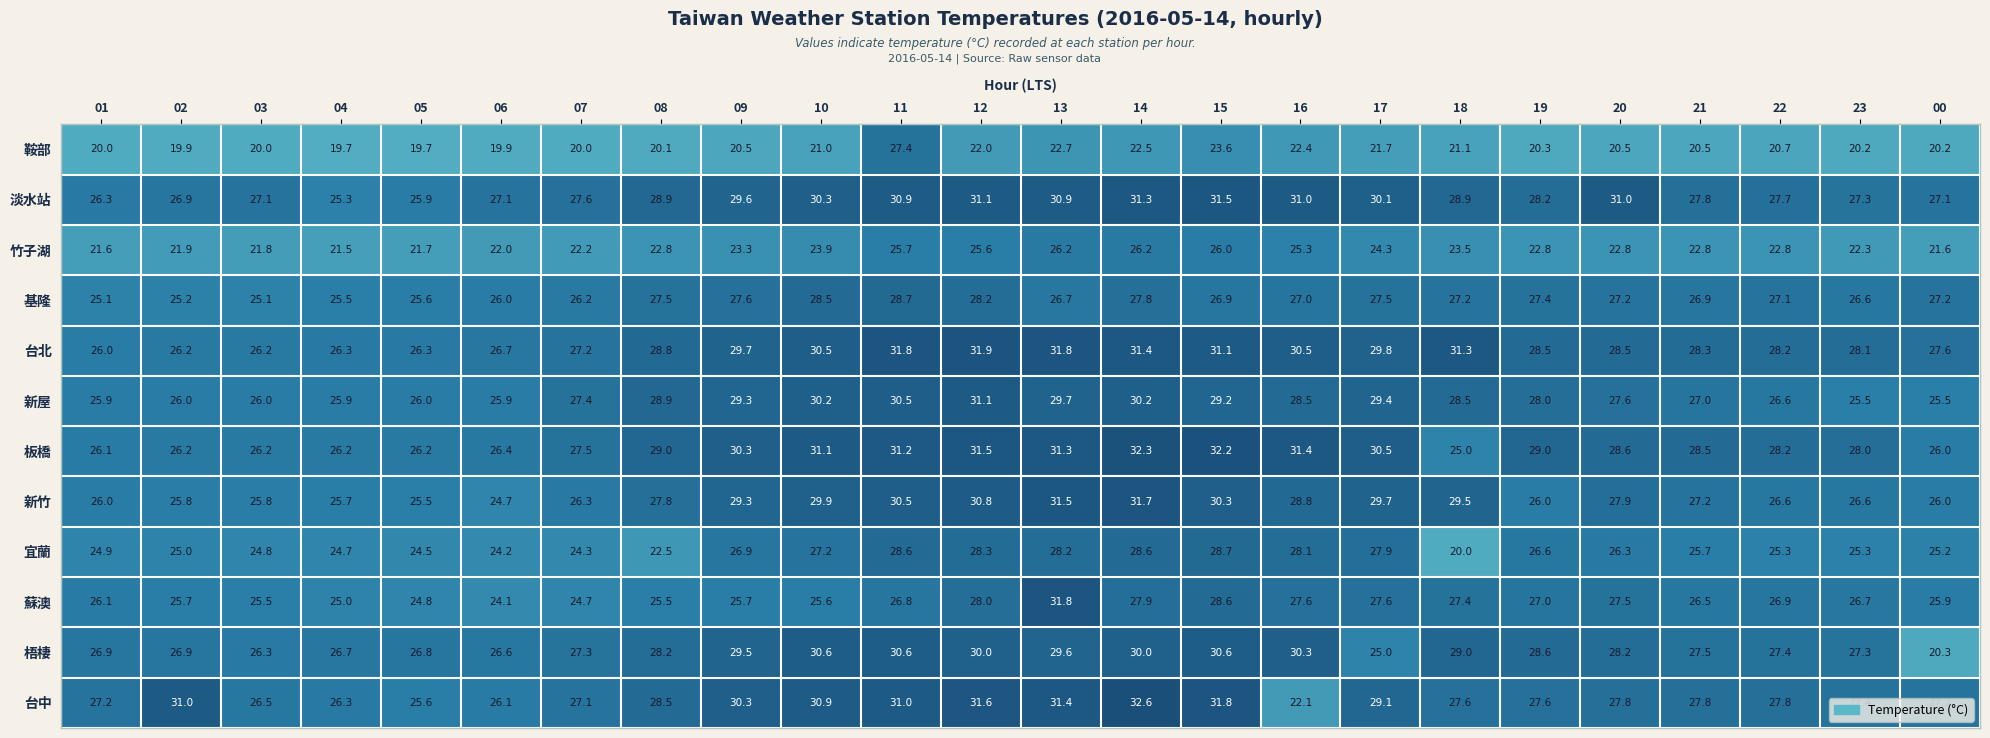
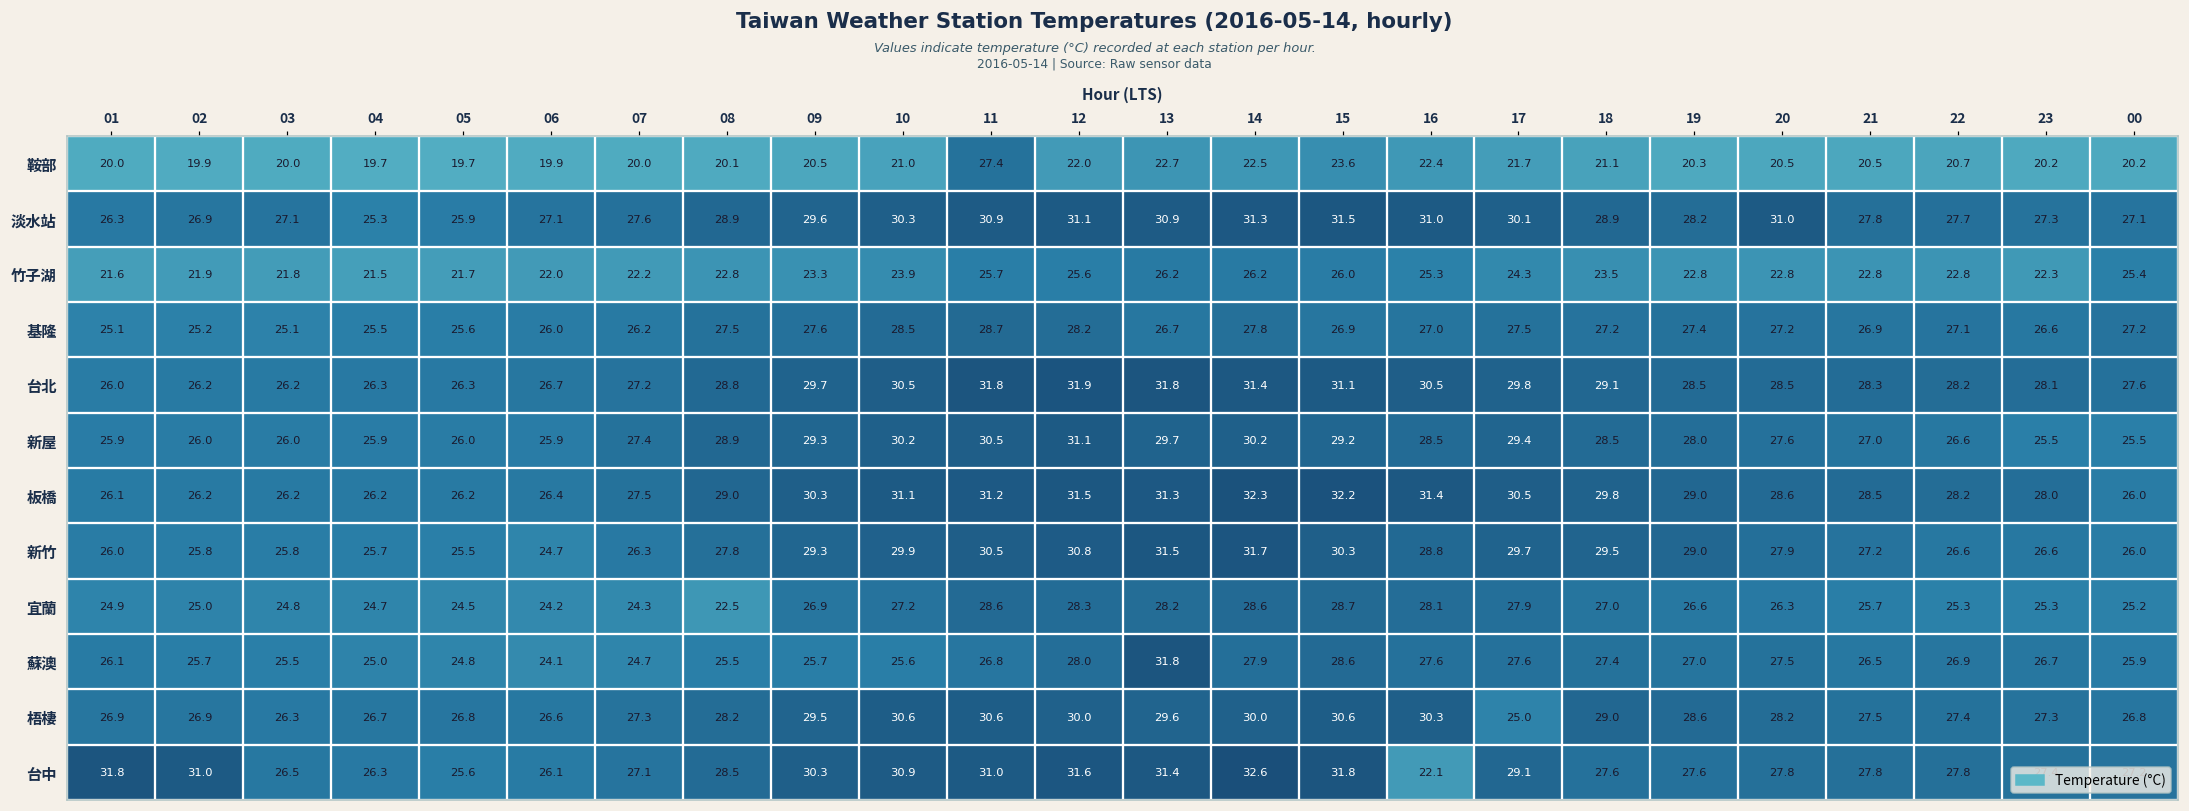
竹子湖, 00: 21.6 -> 25.4
台北, 18: 31.3 -> 29.1
板橋, 18: 25.0 -> 29.8
新竹, 19: 26.0 -> 29.0
宜蘭, 18: 20.0 -> 27.0
梧棲, 00: 20.3 -> 26.8
台中, 01: 27.2 -> 31.8
